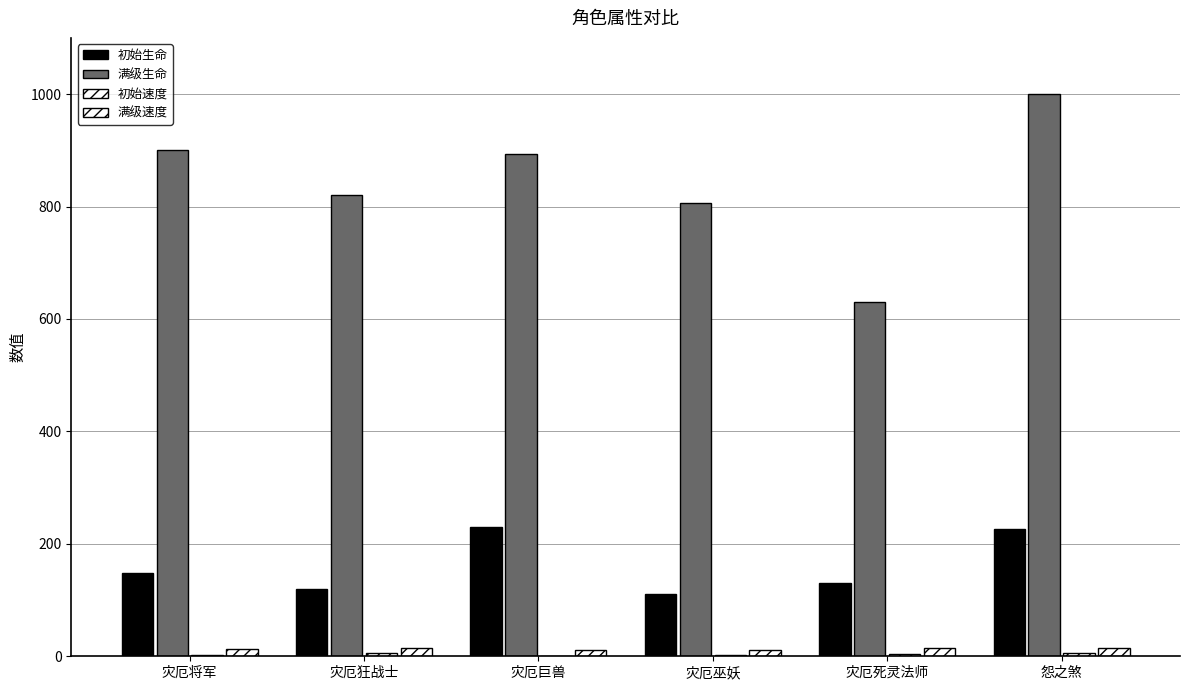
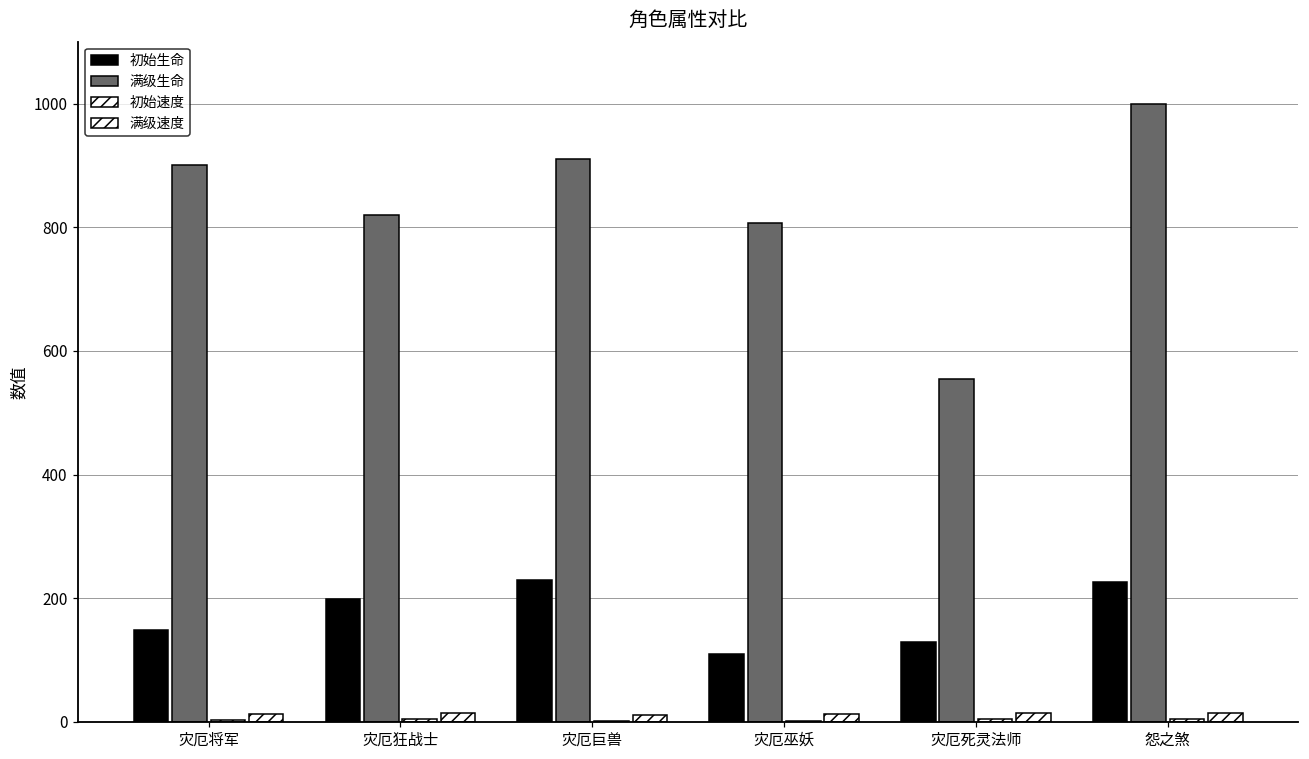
初始生命, 灾厄狂战士: 120 -> 200
满级生命, 灾厄巨兽: 890 -> 910
满级生命, 灾厄死灵法师: 630 -> 560
